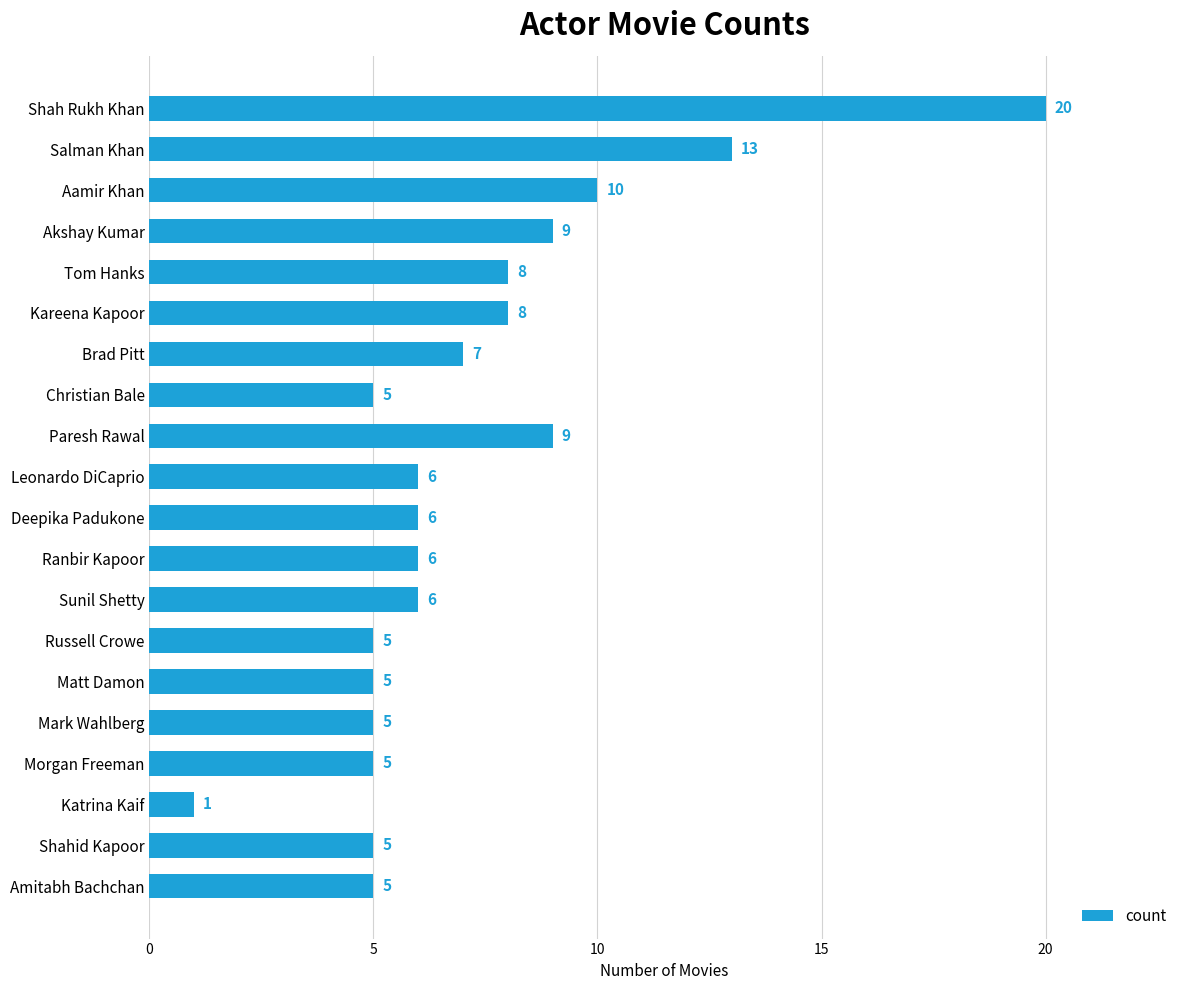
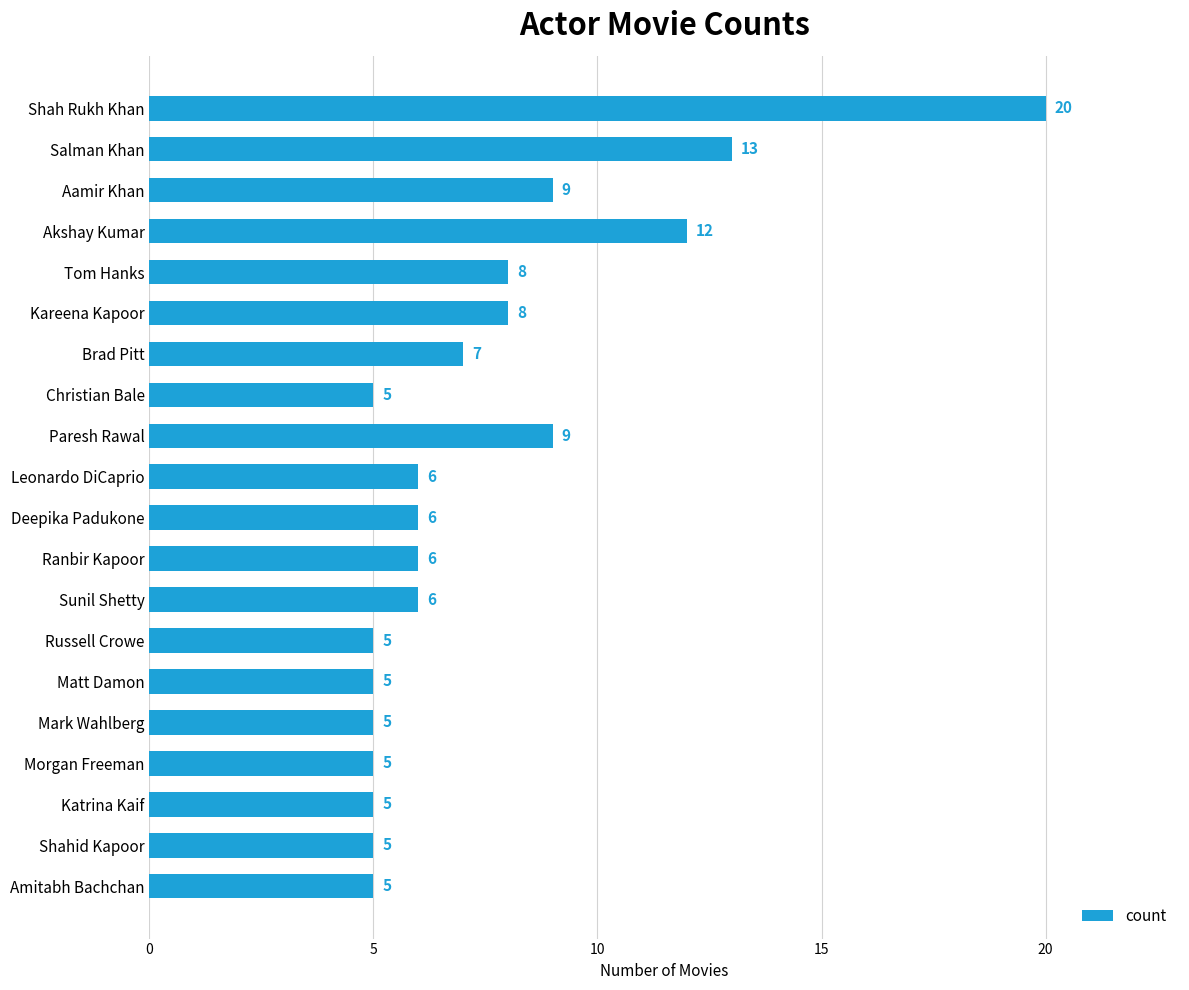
Aamir Khan: 10 -> 9
Akshay Kumar: 9 -> 12
Katrina Kaif: 1 -> 5
